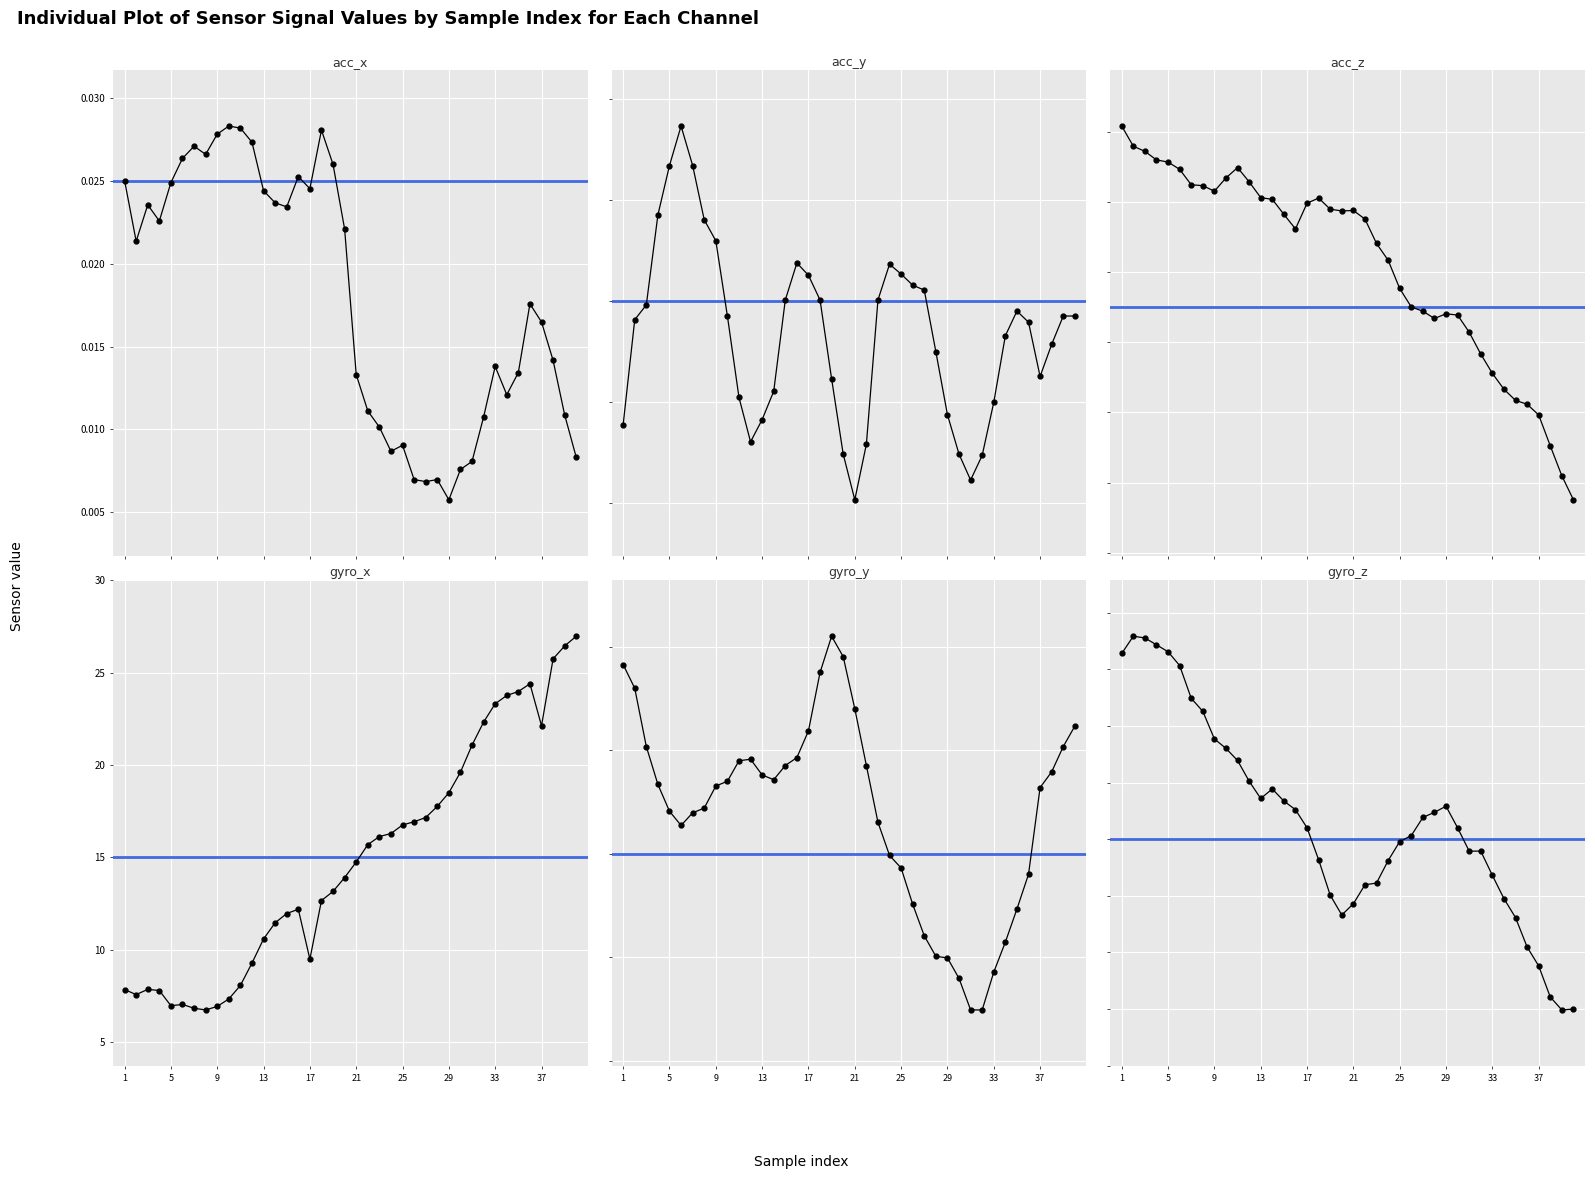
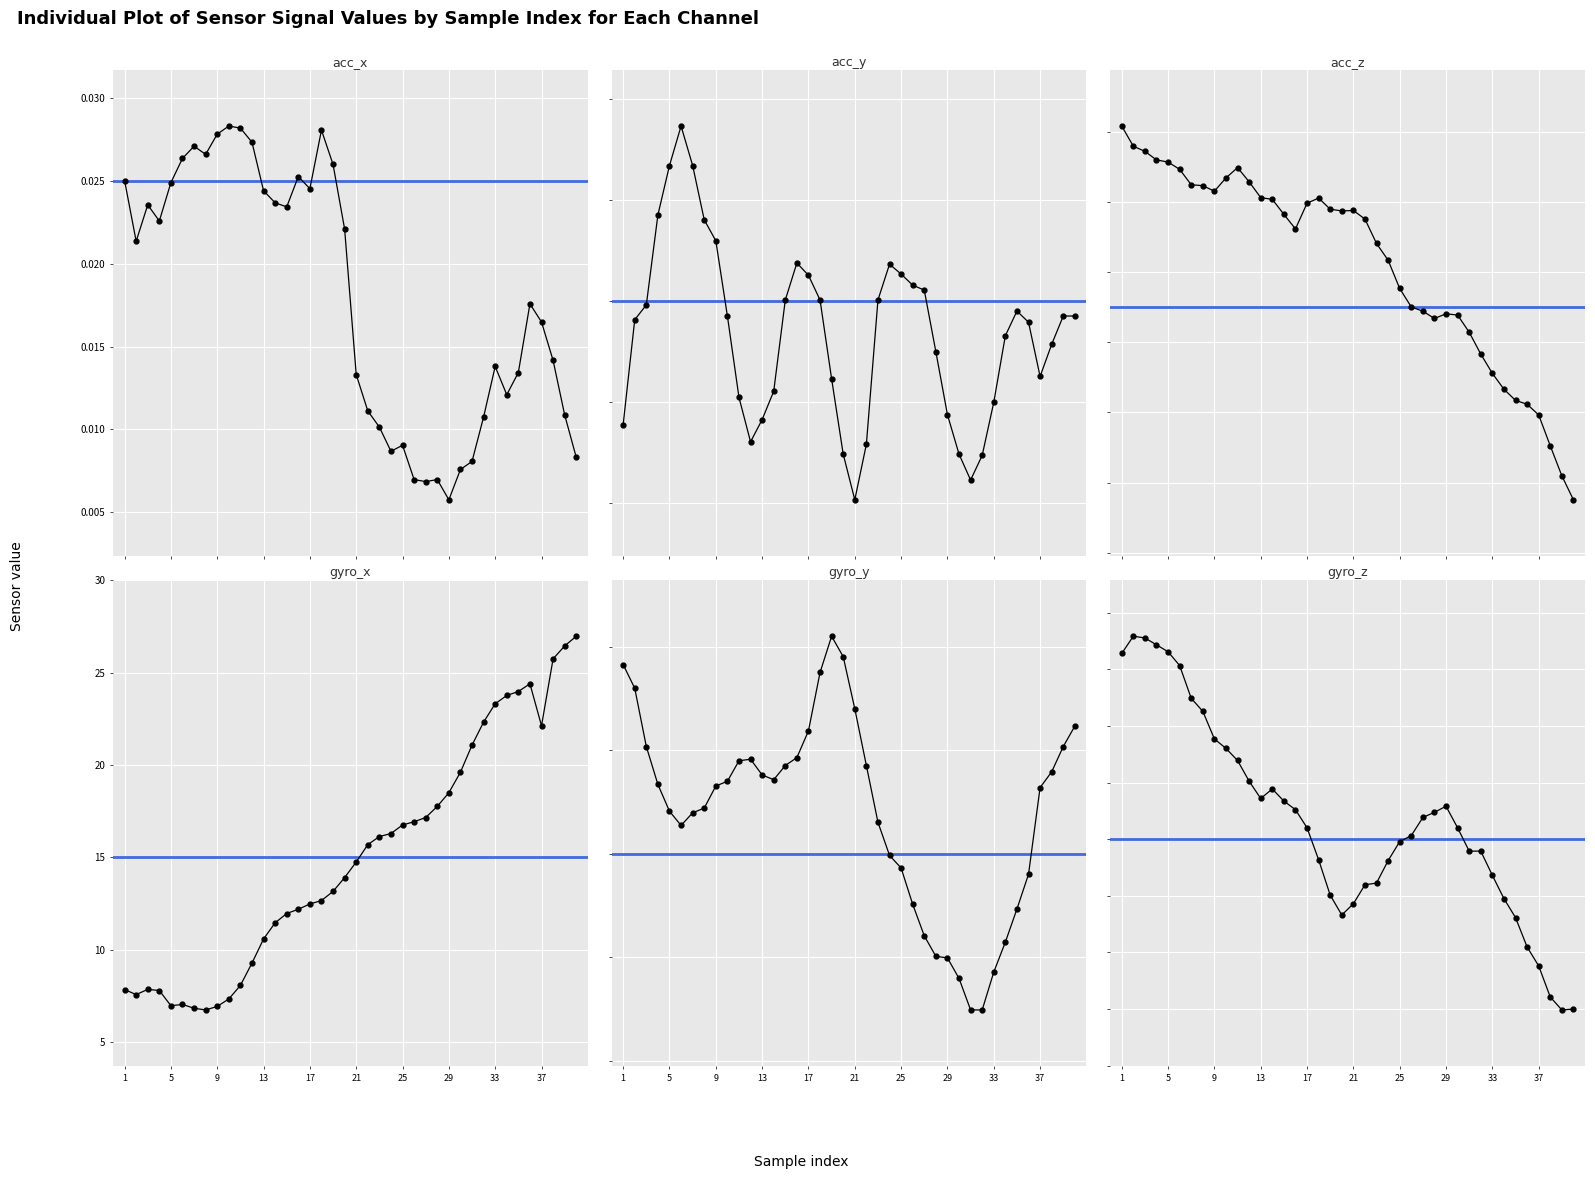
gyro_x, 17: 9.5 -> 12.5
